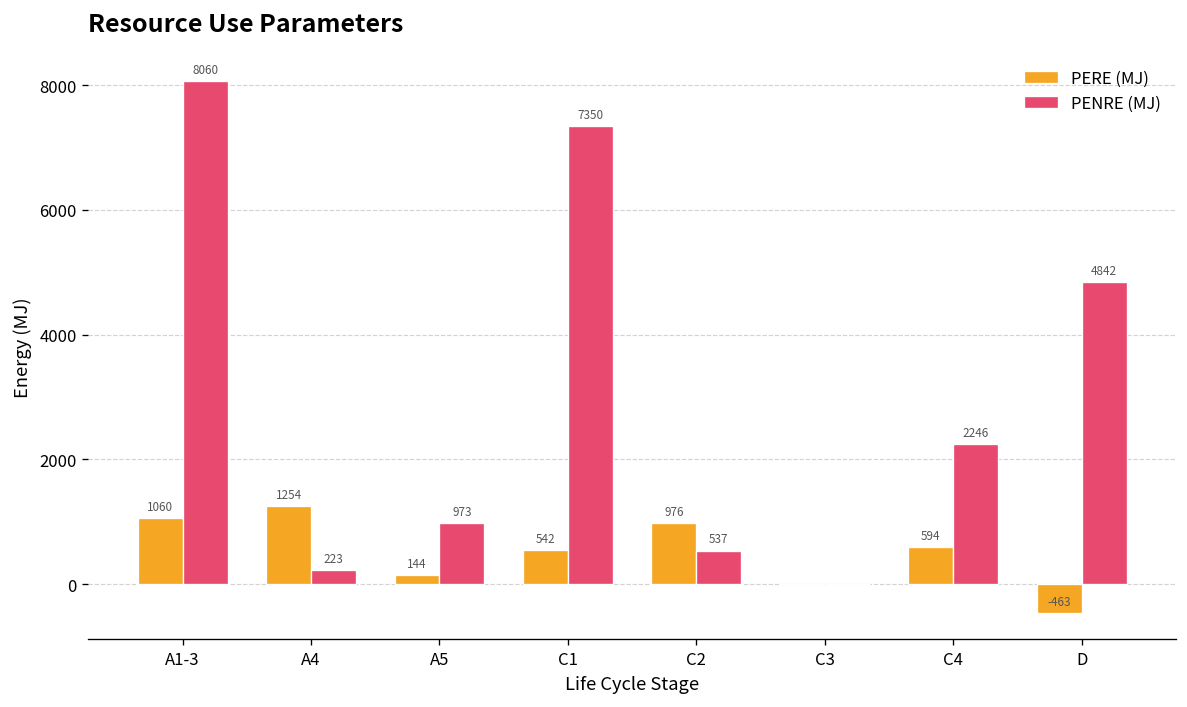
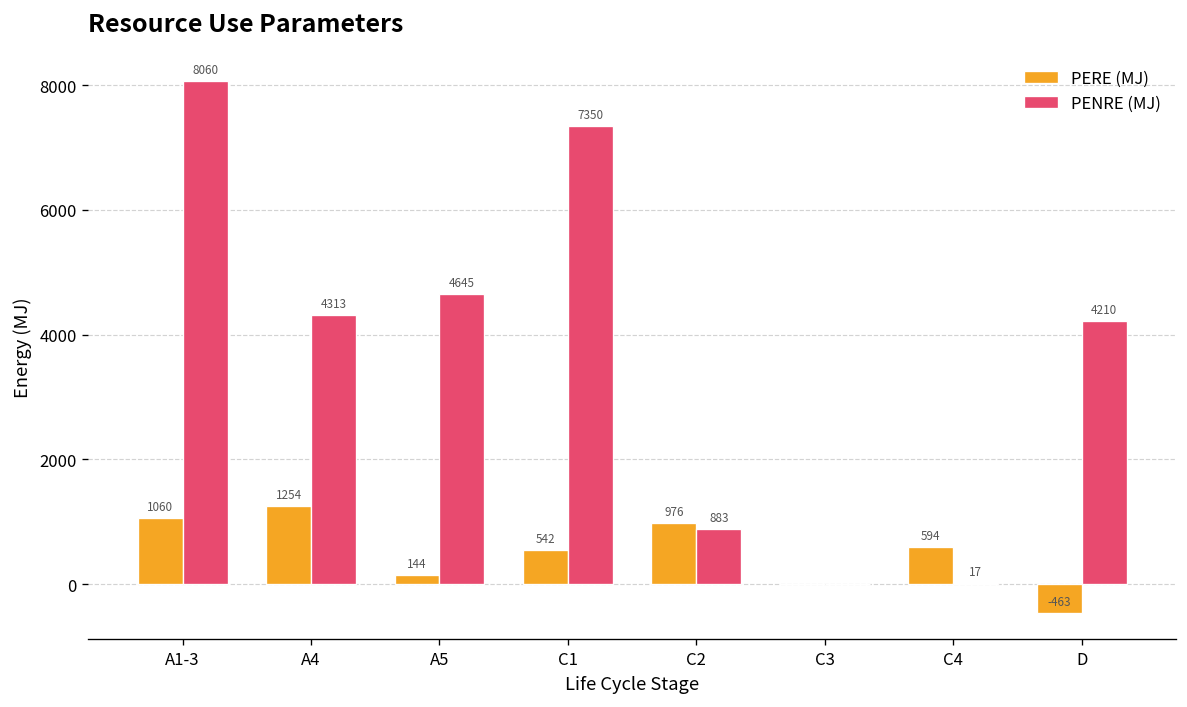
PENRE (MJ), A4: 223 -> 4313
PENRE (MJ), A5: 973 -> 4645
PENRE (MJ), C2: 537 -> 883
PENRE (MJ), C4: 2246 -> 17
PENRE (MJ), D: 4842 -> 4210
